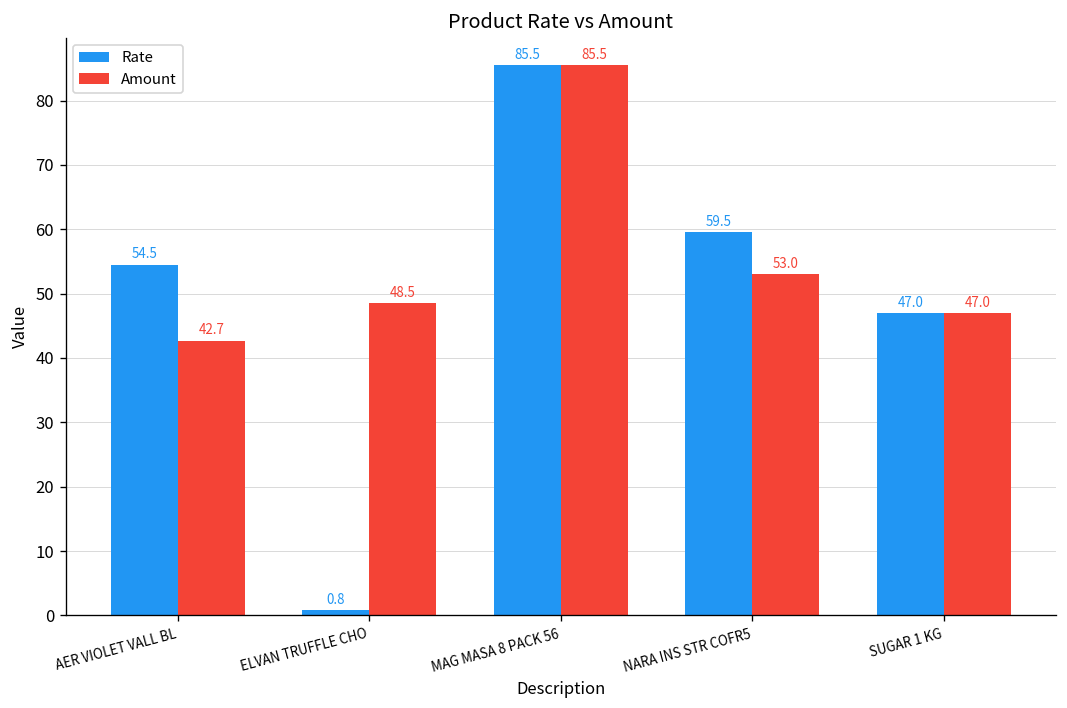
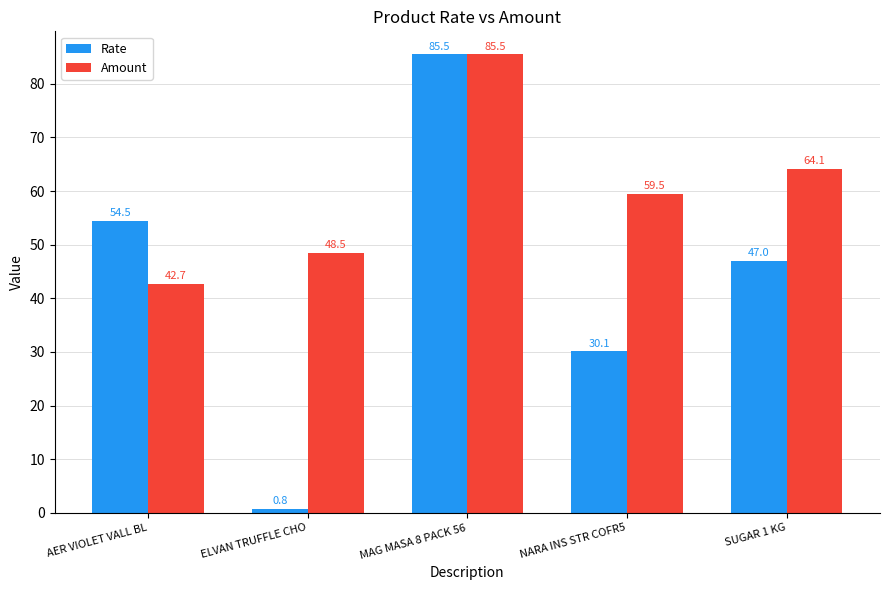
Rate, NARA INS STR COFR5: 59.5 -> 30.1
Amount, NARA INS STR COFR5: 53.0 -> 59.5
Amount, SUGAR 1 KG: 47.0 -> 64.1
